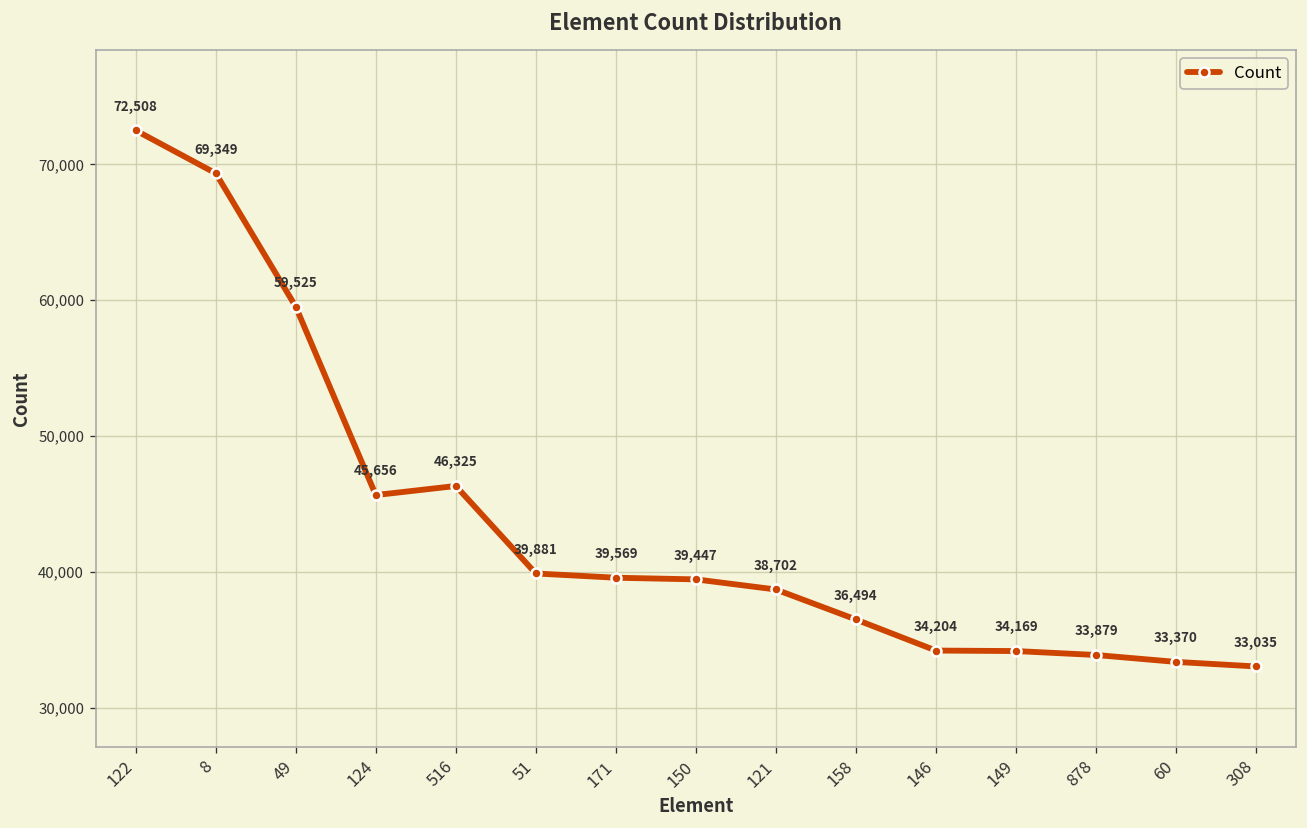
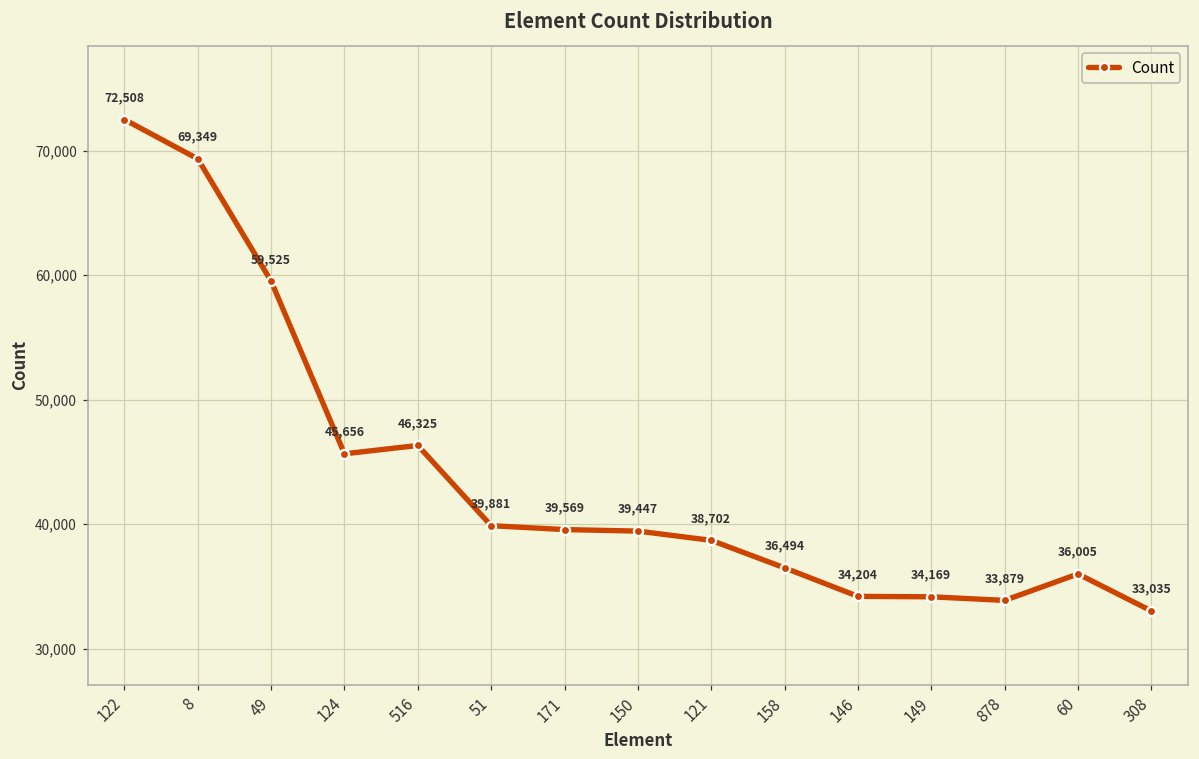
60: 33,370 -> 36,005
